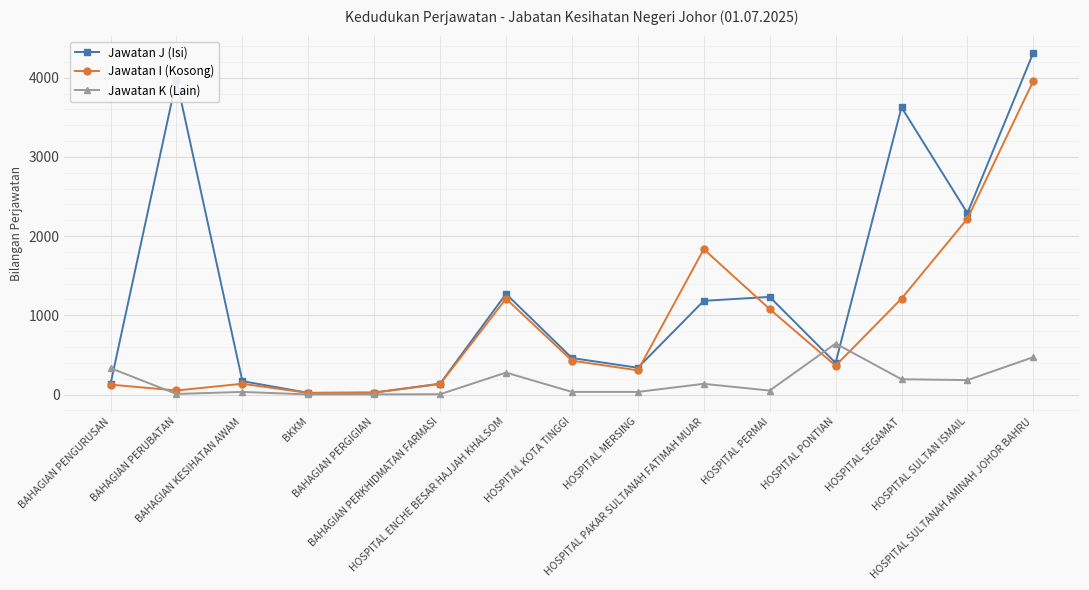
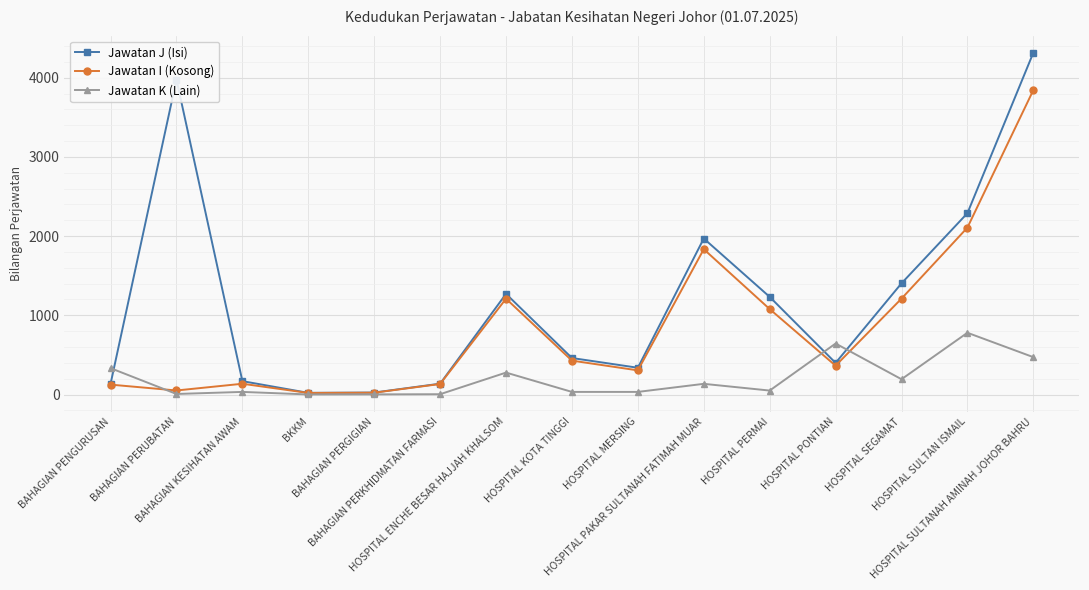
Jawatan J (Isi), HOSPITAL PAKAR SULTANAH FATIMAH MUAR: 1200 -> 2000
Jawatan J (Isi), HOSPITAL SEGAMAT: 3600 -> 1400
Jawatan I (Kosong), HOSPITAL SULTAN ISMAIL: 2200 -> 2100
Jawatan K (Lain), HOSPITAL SULTAN ISMAIL: 200 -> 800
Jawatan I (Kosong), HOSPITAL SULTANAH AMINAH JOHOR BAHRU: 4000 -> 3800
